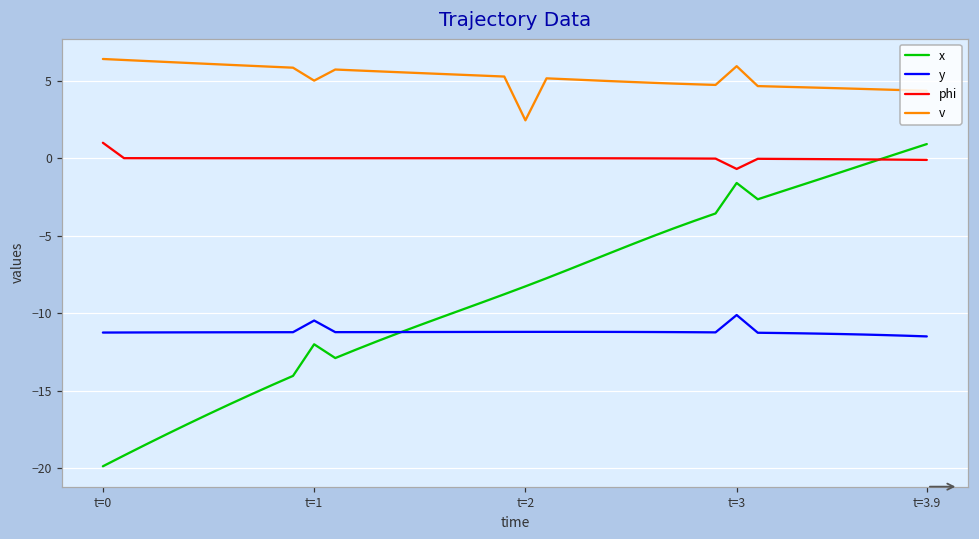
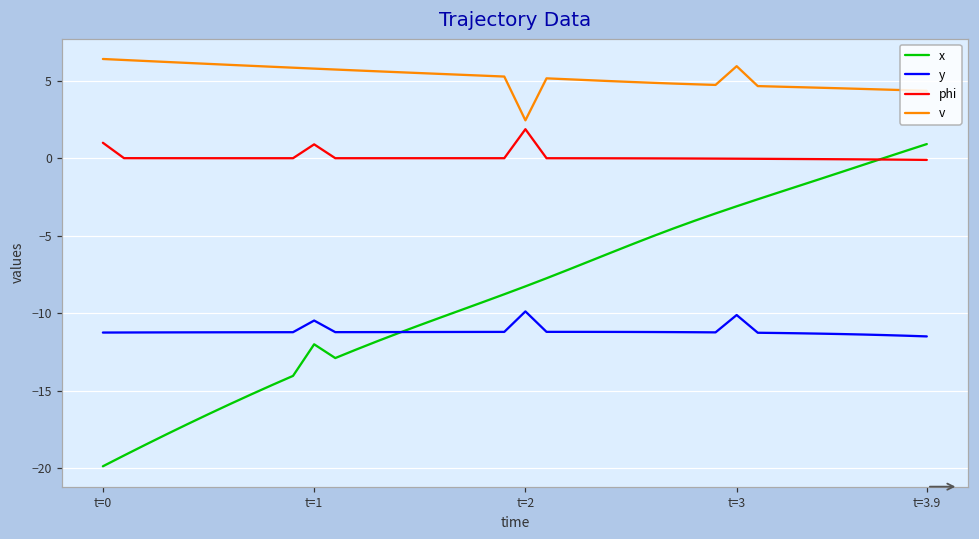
phi, t=1: 0.0 -> 0.9
v, t=1: 5.0 -> 5.8
y, t=2: -11.2 -> -9.9
phi, t=2: 0.0 -> 1.9
x, t=3: -1.6 -> -3.1
phi, t=3: -0.7 -> 0.0
